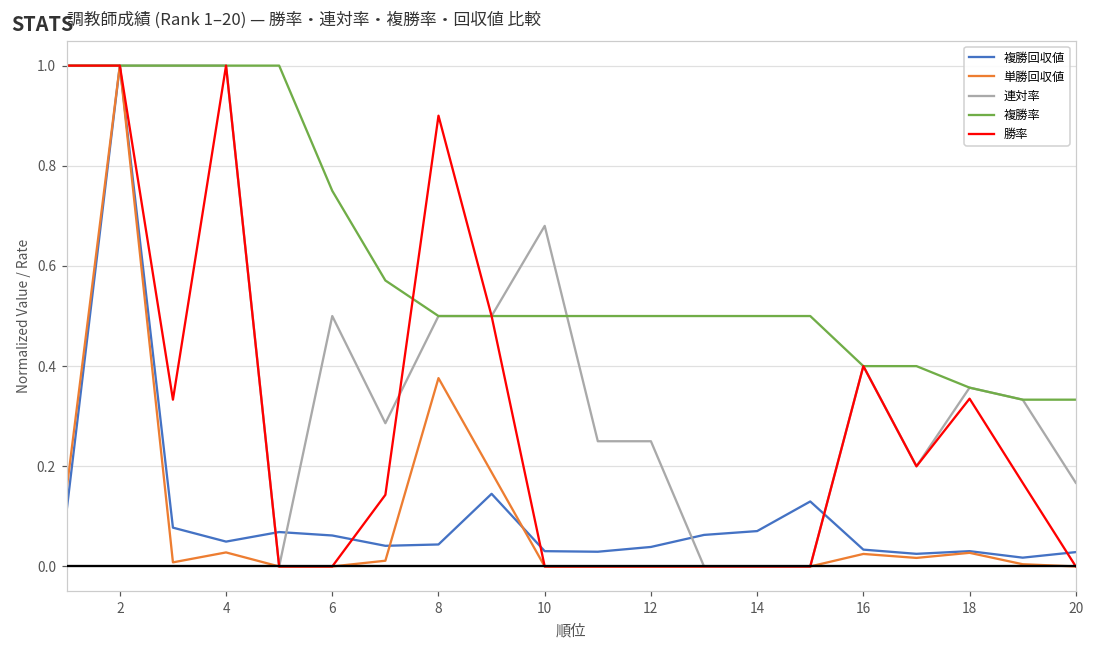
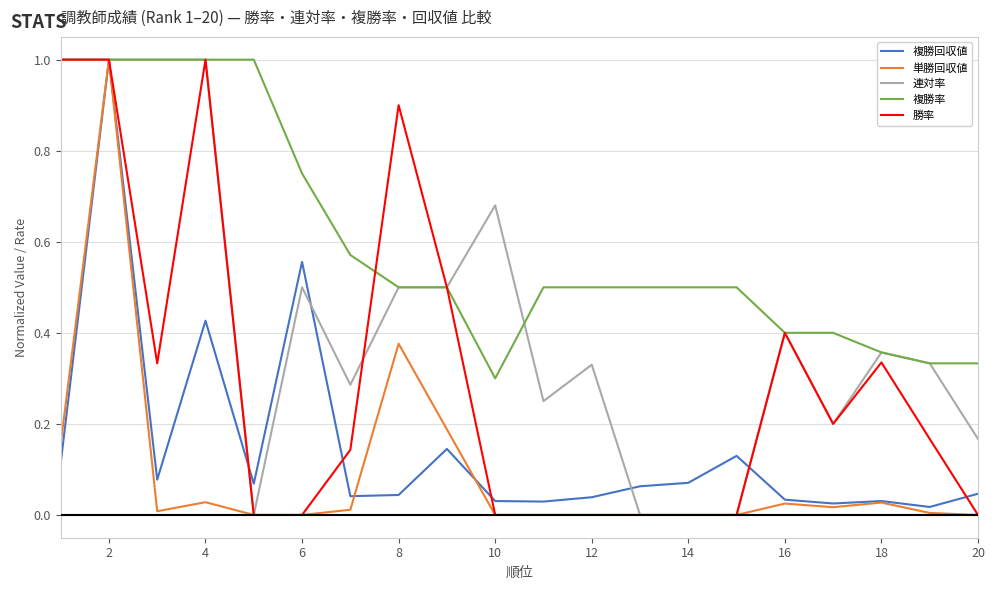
複勝回収値, 4: 0.05 -> 0.43
複勝回収値, 6: 0.06 -> 0.56
複勝率, 10: 0.5 -> 0.3
連対率, 12: 0.25 -> 0.33
複勝回収値, 20: 0.03 -> 0.05
